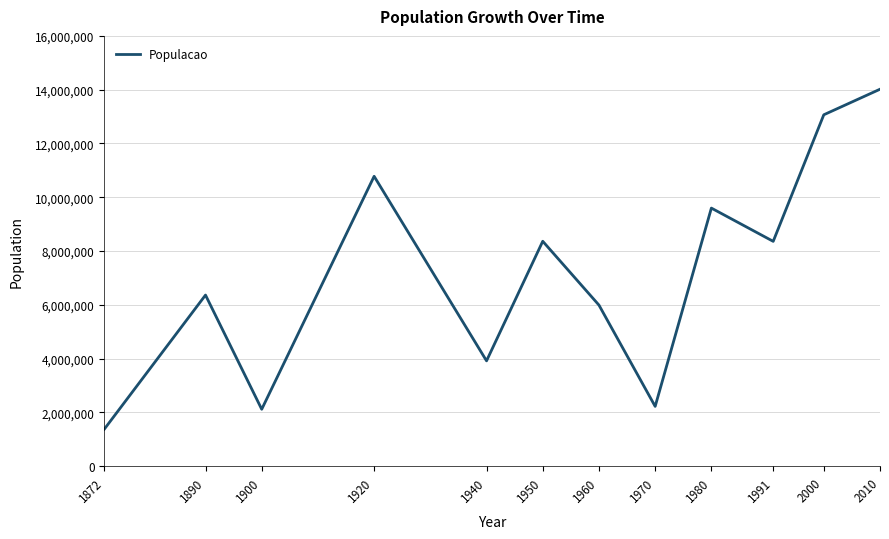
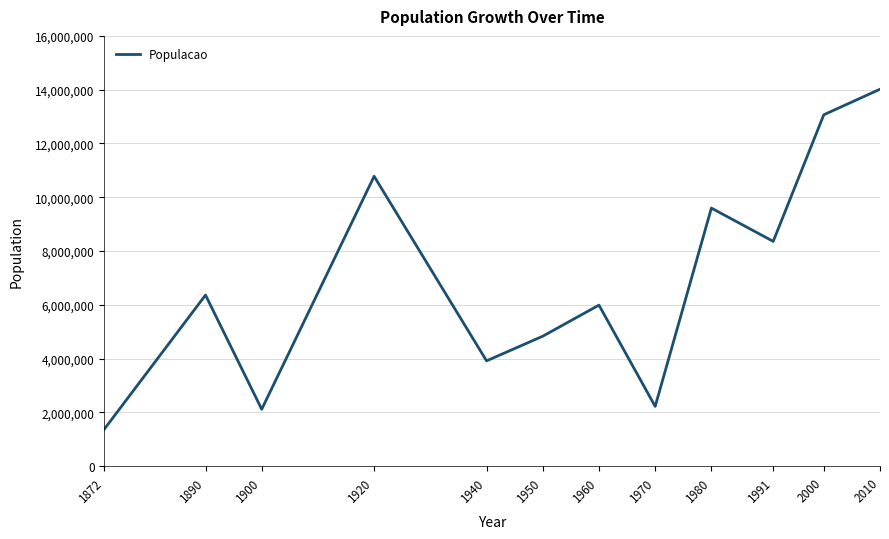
1950: 8,400,000 -> 4,800,000
